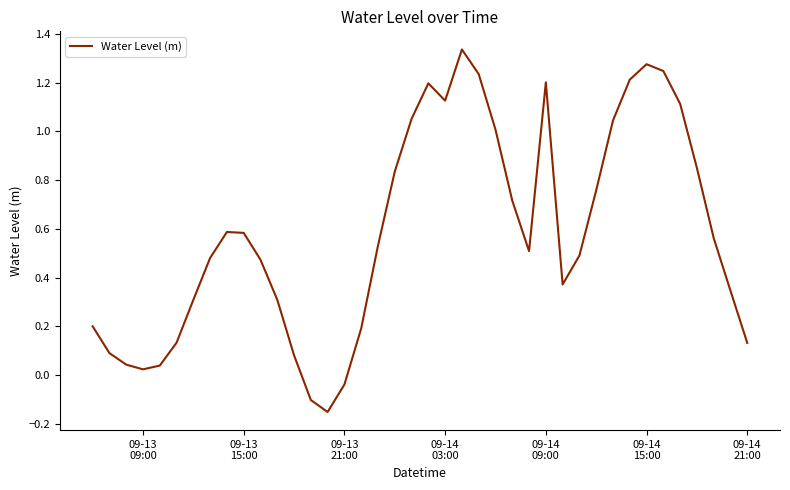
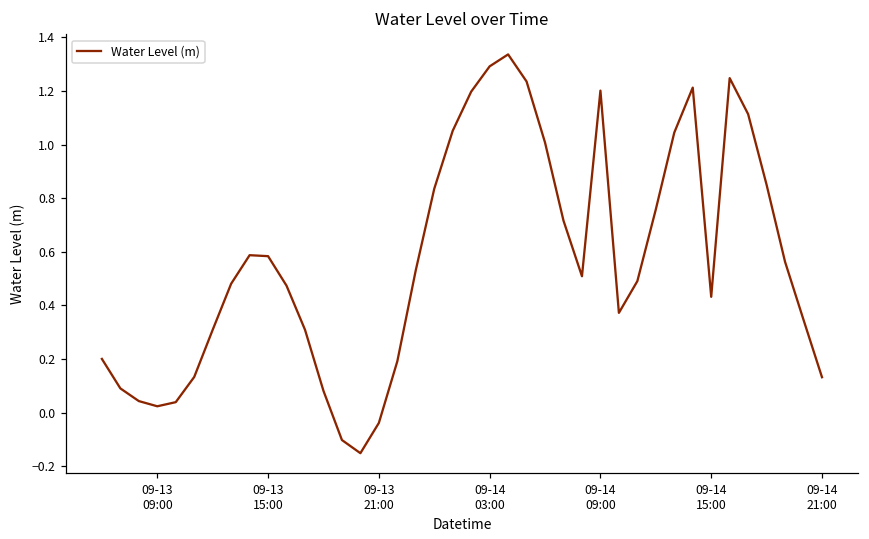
09-14 03:00: 1.13 -> 1.29
09-14 15:00: 1.28 -> 0.43
